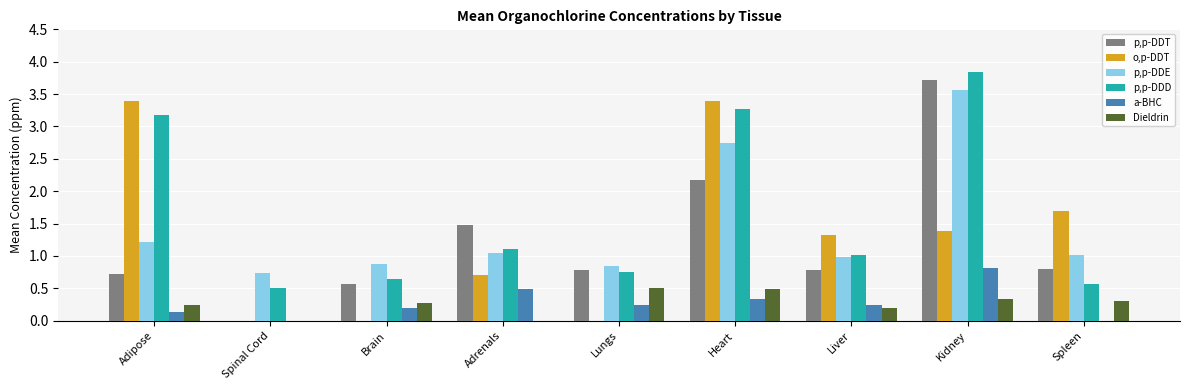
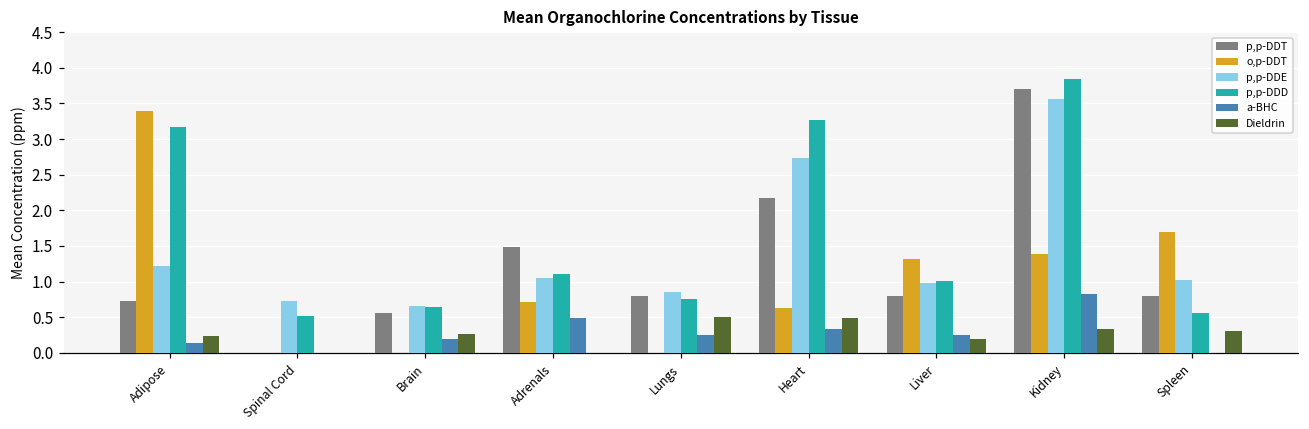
p,p-DDE, Brain: 0.9 -> 0.7
o,p-DDT, Heart: 3.4 -> 0.6
